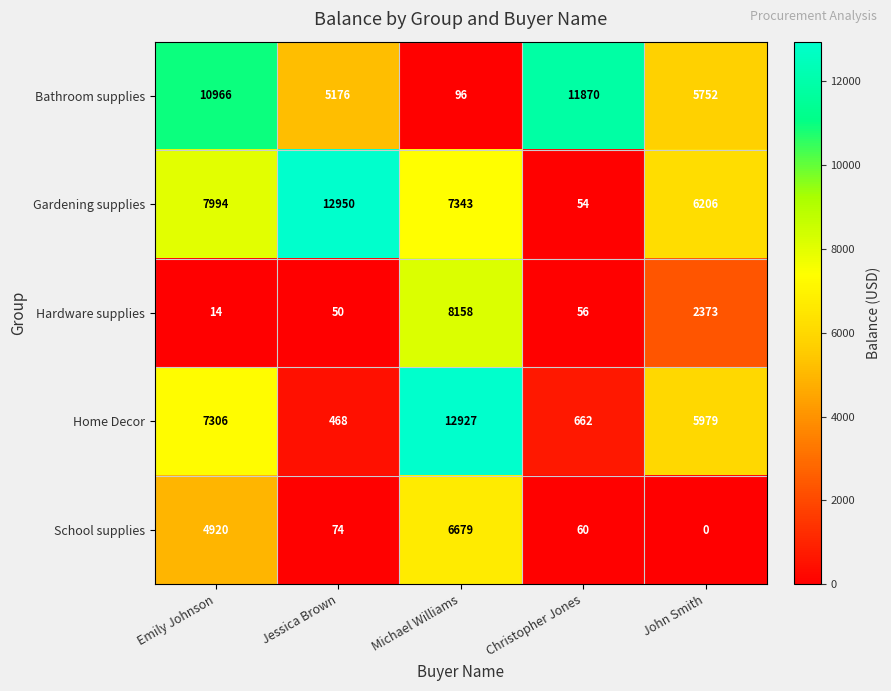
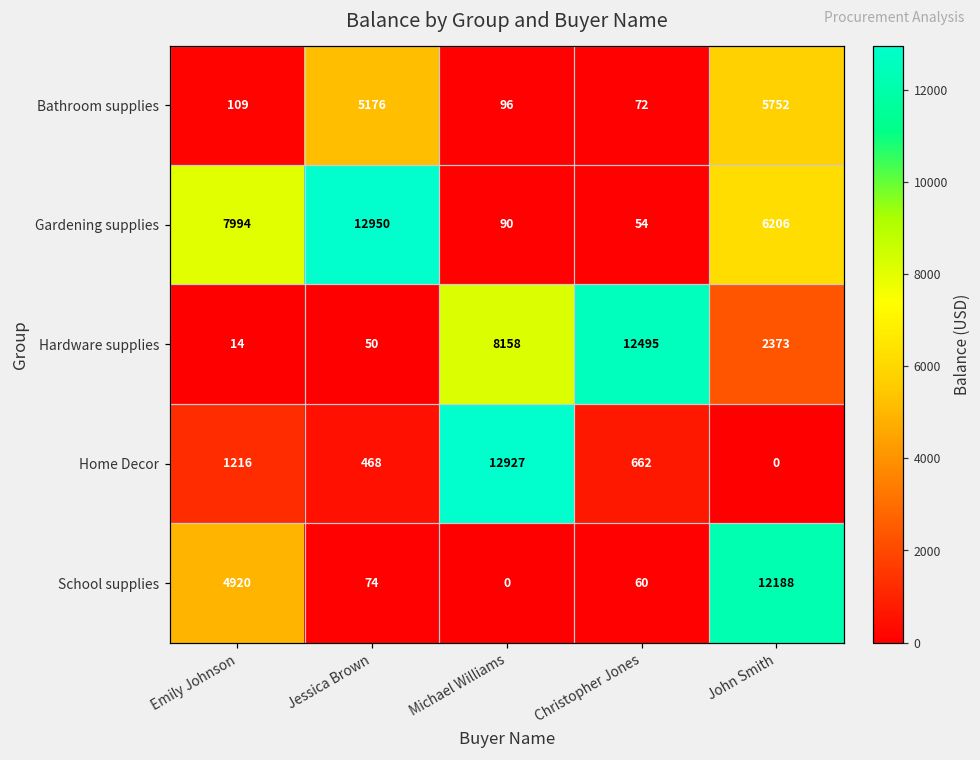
Bathroom supplies, Emily Johnson: 10966 -> 109
Bathroom supplies, Christopher Jones: 11870 -> 72
Gardening supplies, Michael Williams: 7343 -> 90
Hardware supplies, Christopher Jones: 56 -> 12495
Home Decor, Emily Johnson: 7306 -> 1216
Home Decor, John Smith: 5979 -> 0
School supplies, Michael Williams: 6679 -> 0
School supplies, John Smith: 0 -> 12188
